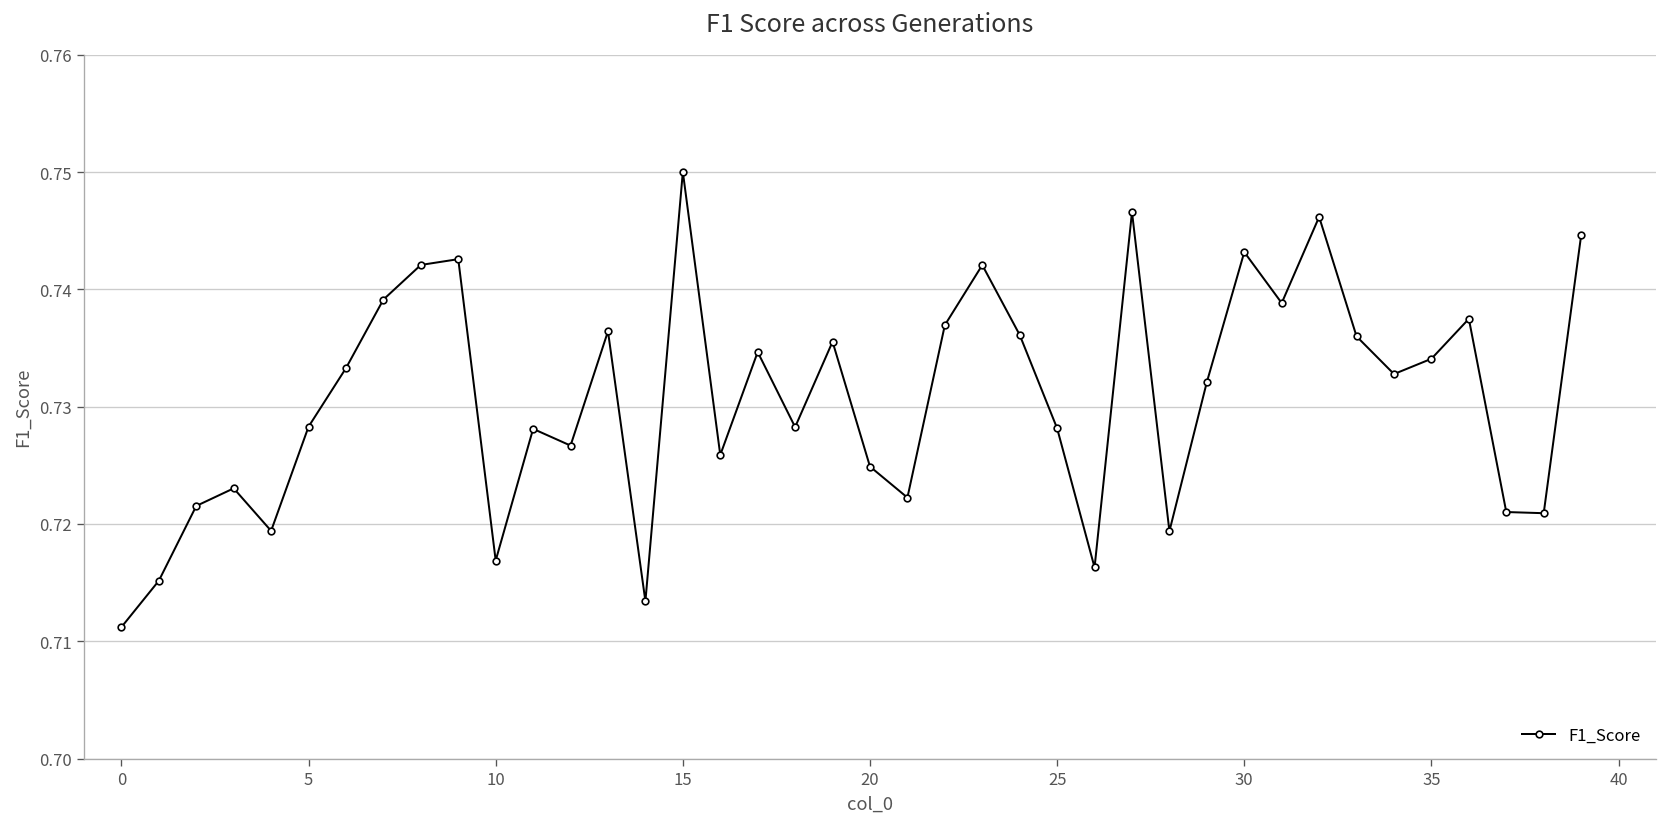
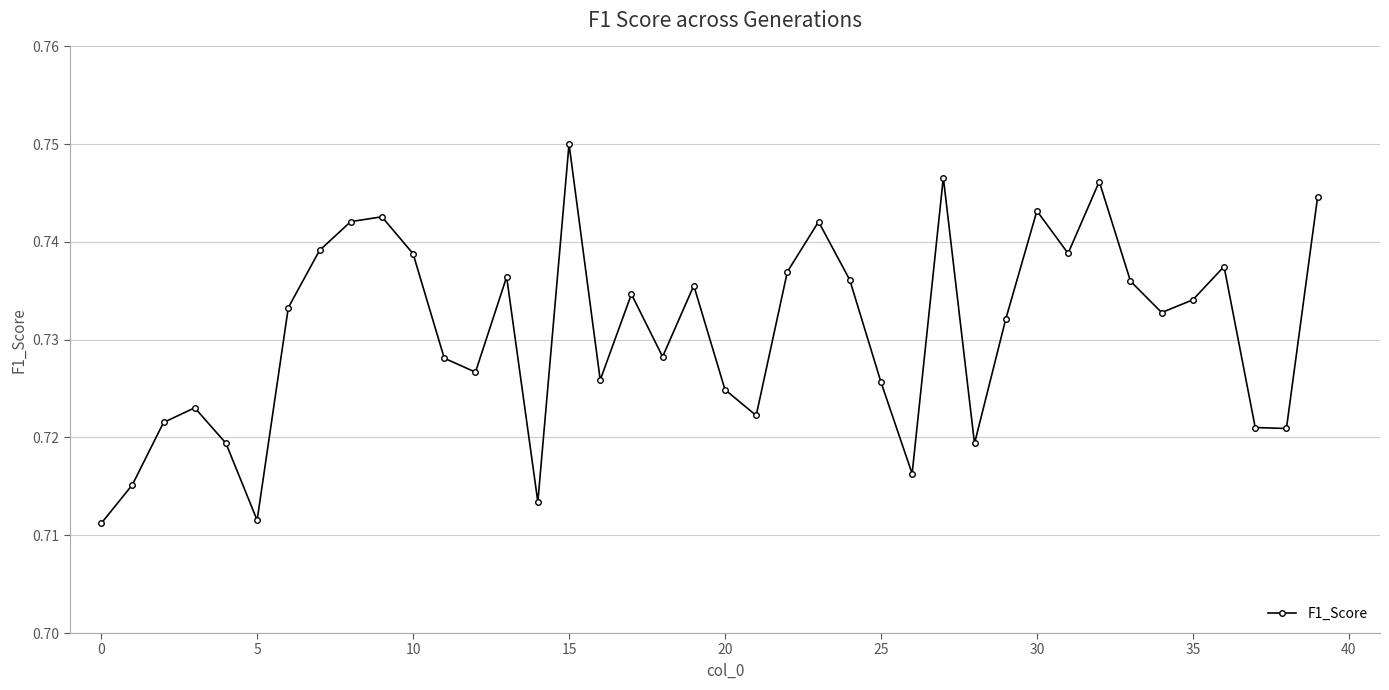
5: 0.728 -> 0.712
10: 0.717 -> 0.739
25: 0.728 -> 0.726
